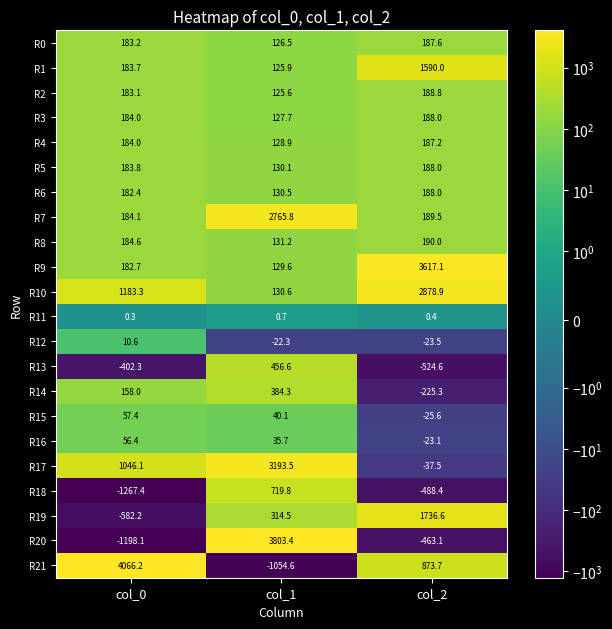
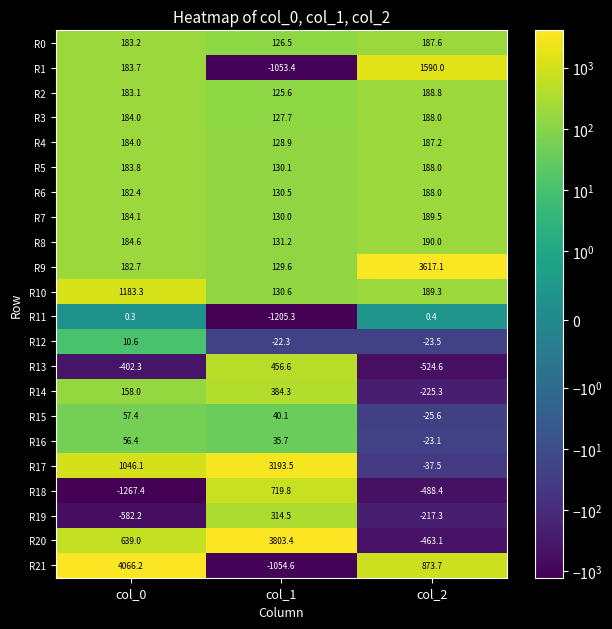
R1, col_1: 125.9 -> -1053.4
R7, col_1: 2765.8 -> 130.0
R10, col_2: 2878.9 -> 189.3
R11, col_1: 0.7 -> -1205.3
R19, col_2: 1736.6 -> -217.3
R20, col_0: -1198.1 -> 639.0
